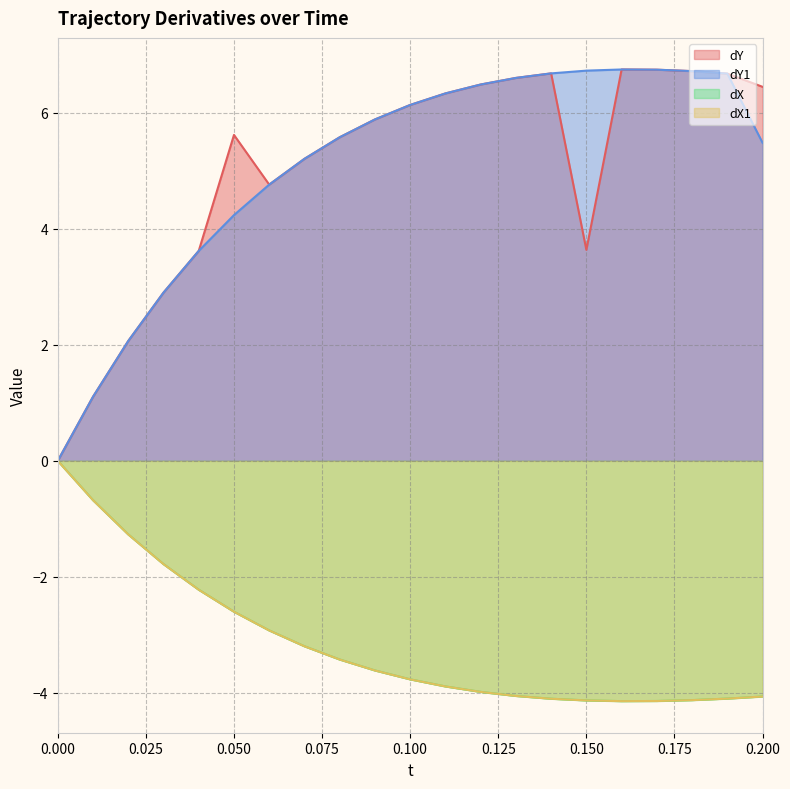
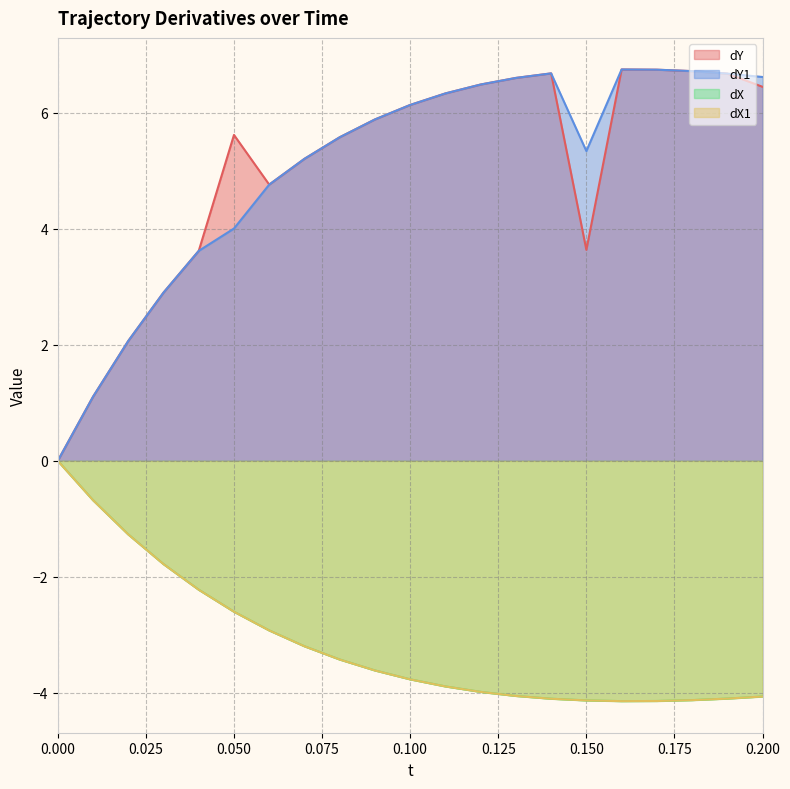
dY1, 0.050: 4.2 -> 4.0
dY1, 0.150: 6.7 -> 5.3
dY1, 0.200: 5.5 -> 6.6
